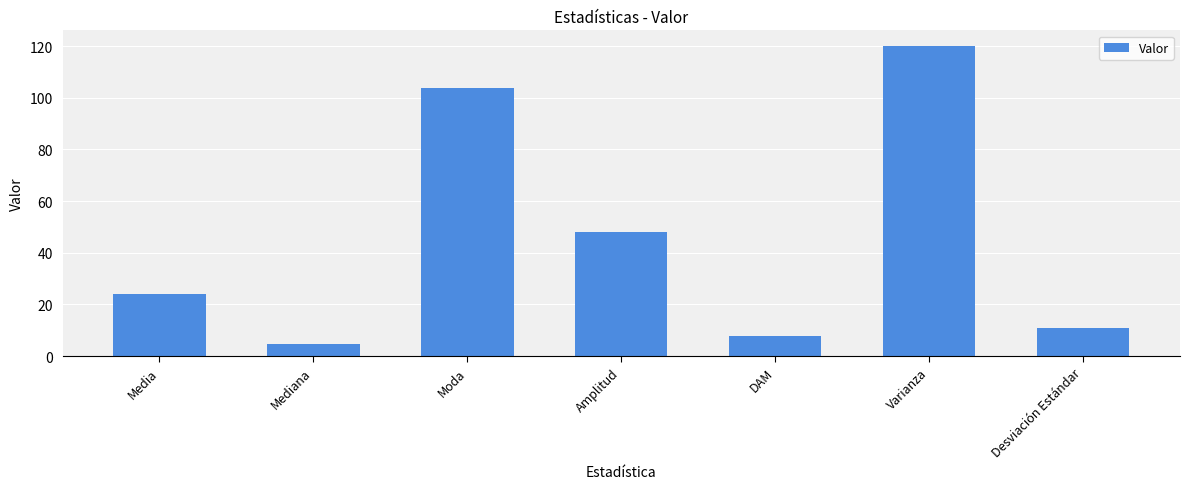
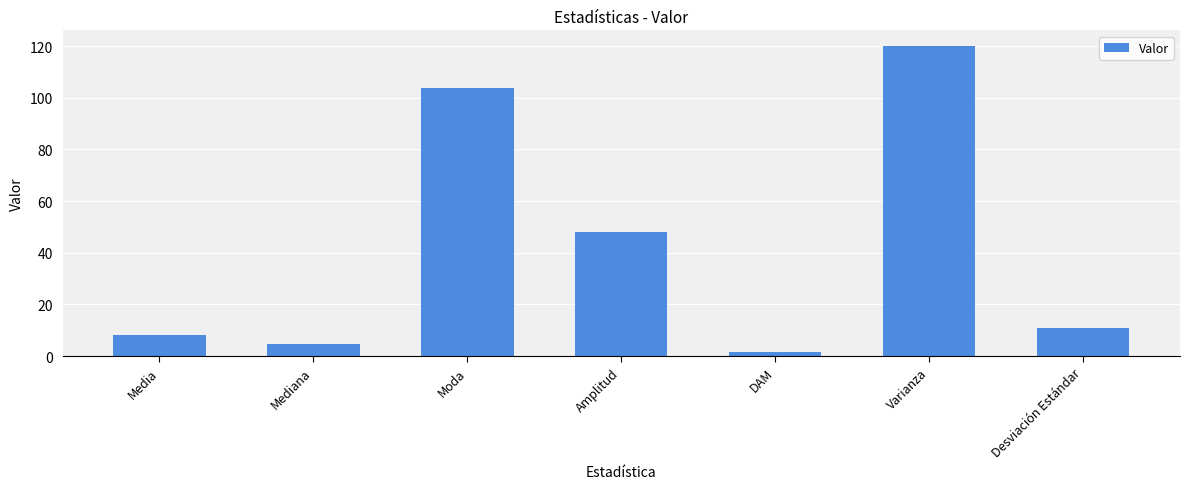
Media: 24 -> 8
DAM: 8 -> 2
